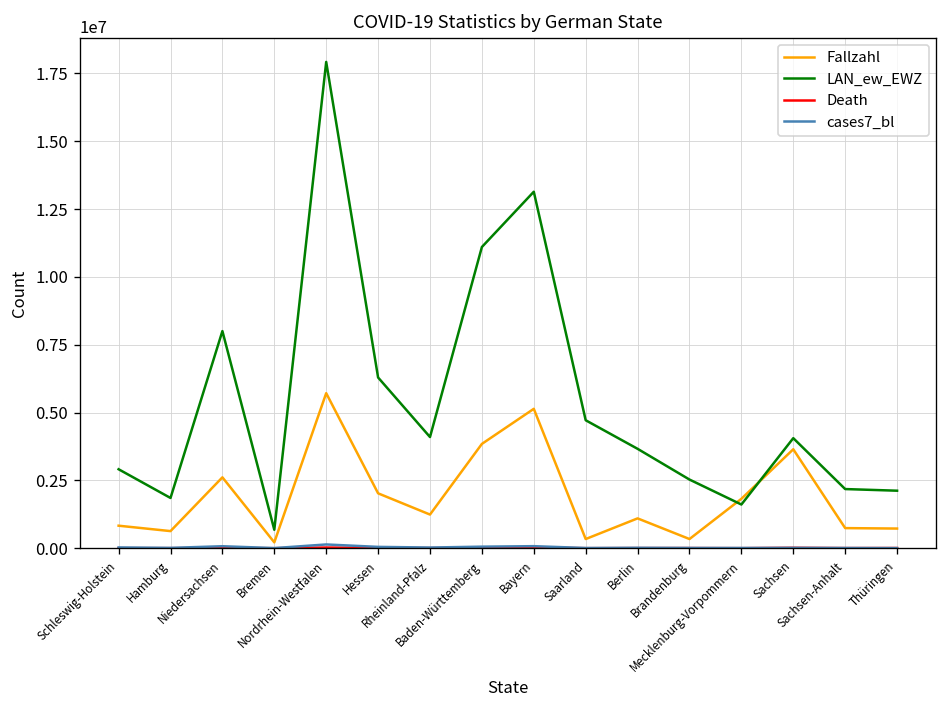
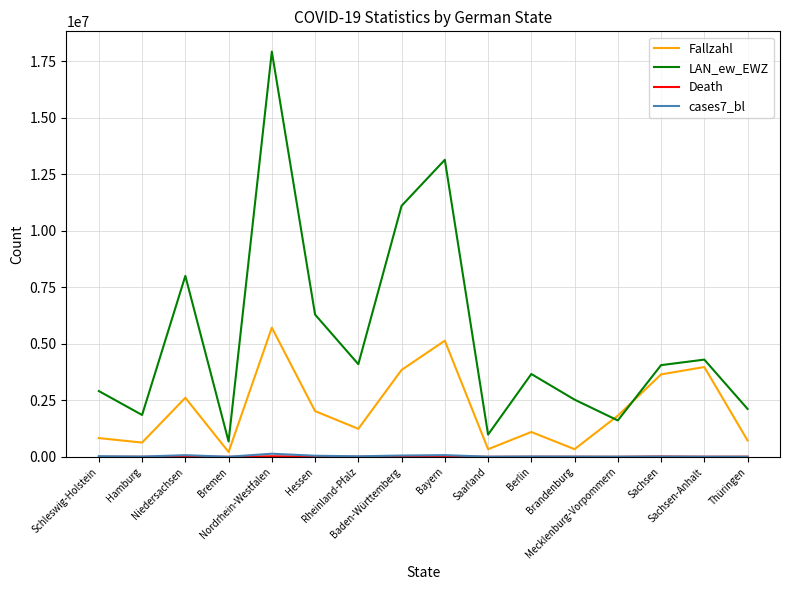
LAN_ew_EWZ, Saarland: 4700000 -> 1000000
Fallzahl, Sachsen-Anhalt: 700000 -> 4000000
LAN_ew_EWZ, Sachsen-Anhalt: 2200000 -> 4300000
